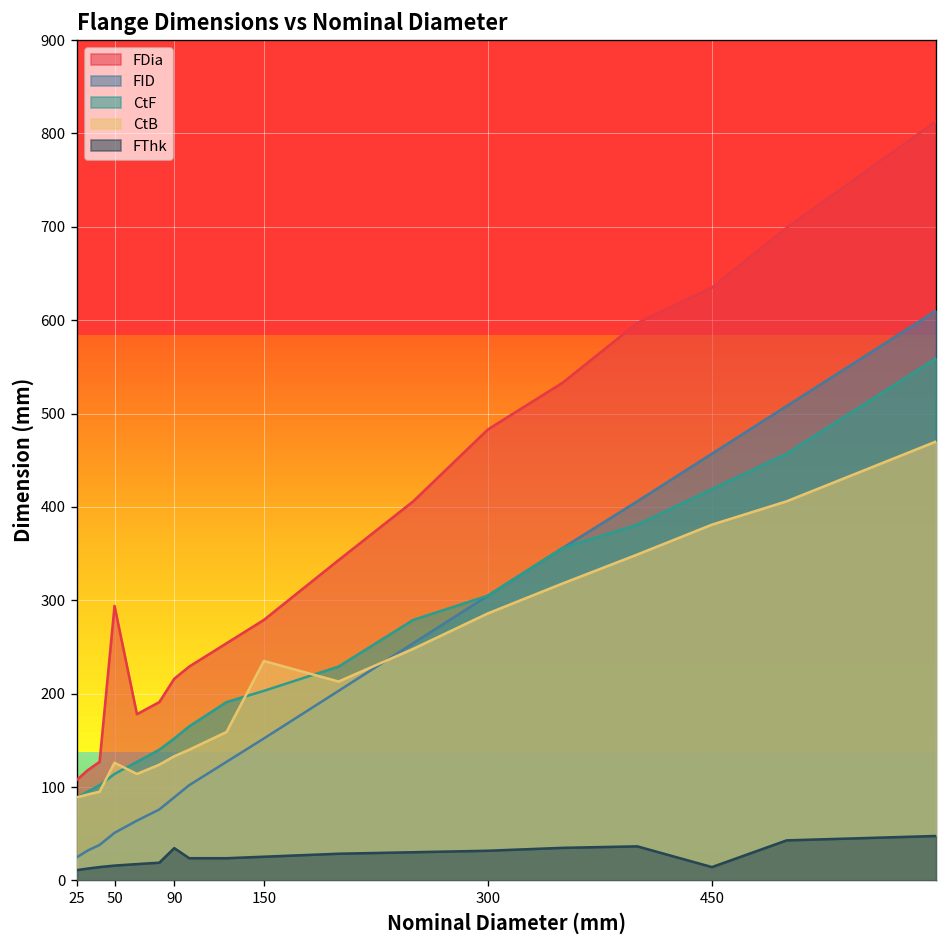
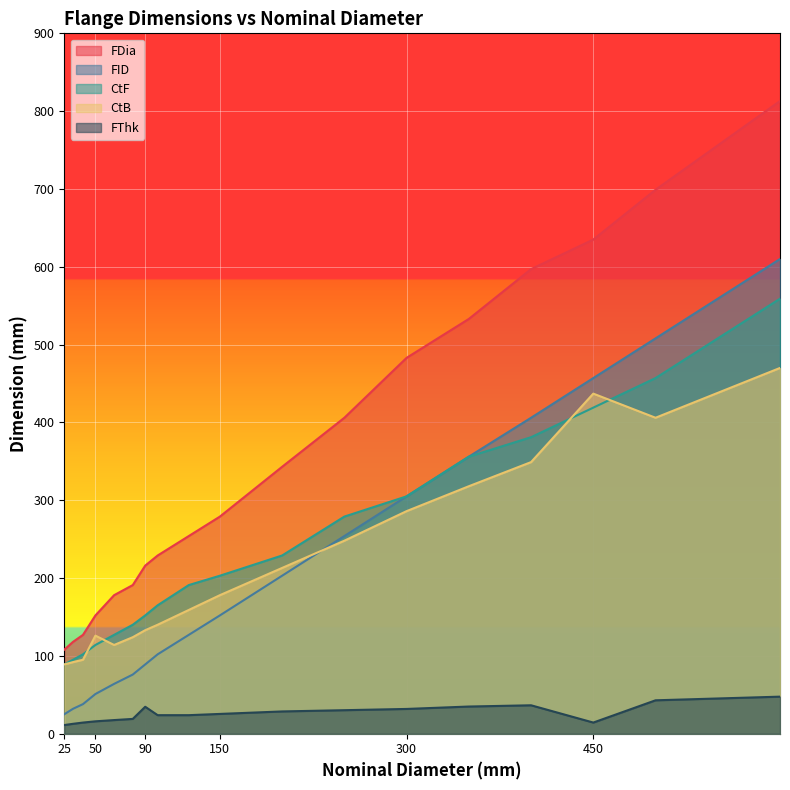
FDia, 50: 290 -> 150
CtB, 150: 240 -> 180
CtB, 450: 380 -> 440
